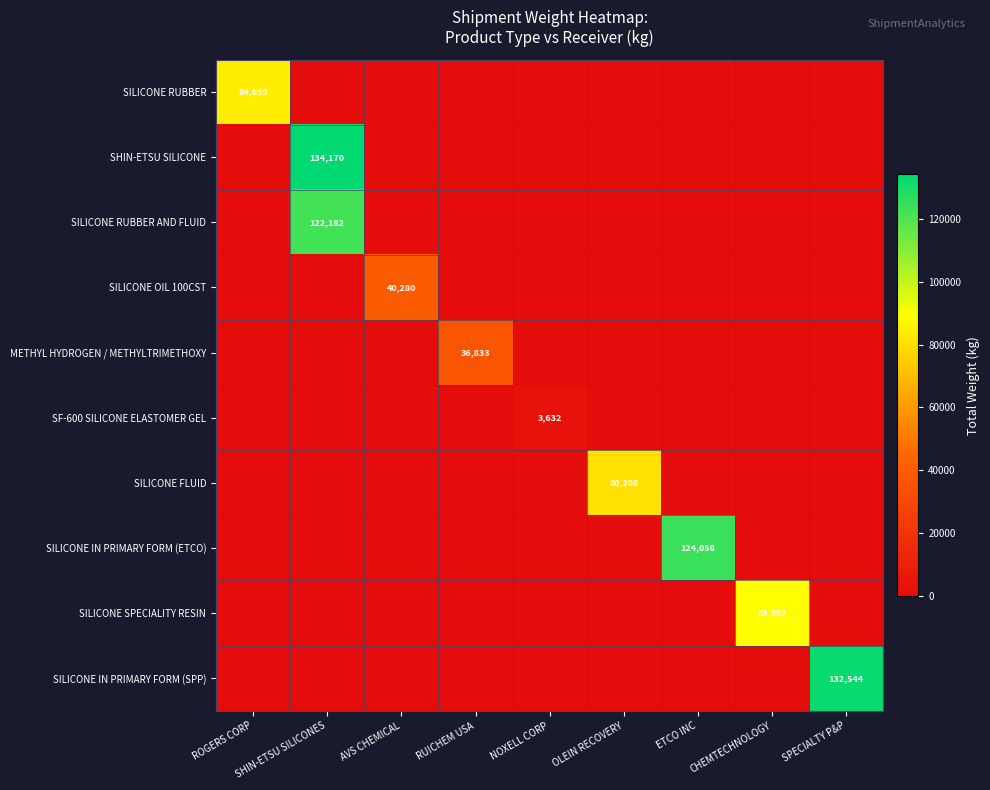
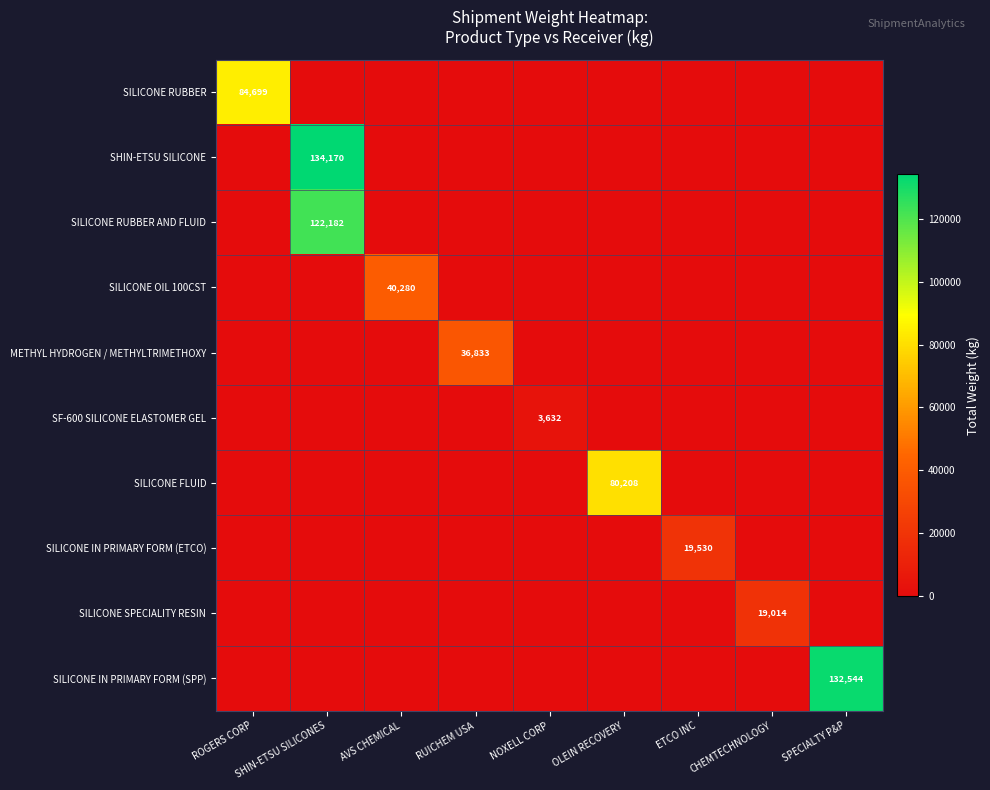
SILICONE IN PRIMARY FORM (ETCO), ETCO INC: 124,058 -> 19,530
SILICONE SPECIALITY RESIN, CHEMTECHNOLOGY: 89,052 -> 19,014
